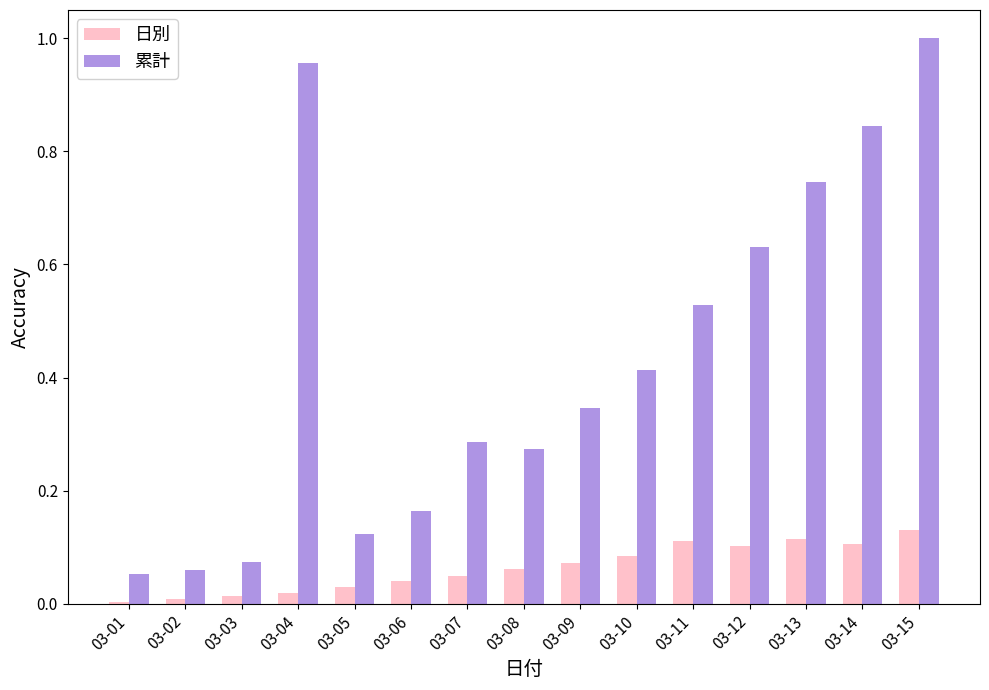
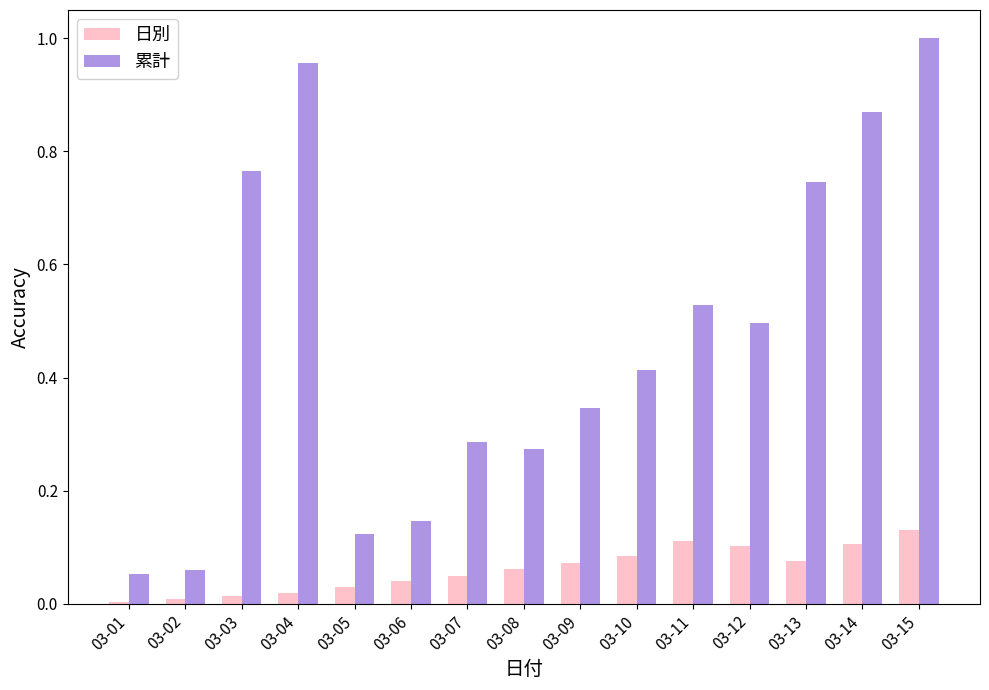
累計, 03-03: 0.07 -> 0.76
累計, 03-06: 0.16 -> 0.15
累計, 03-12: 0.63 -> 0.50
日別, 03-13: 0.11 -> 0.08
累計, 03-14: 0.84 -> 0.87
